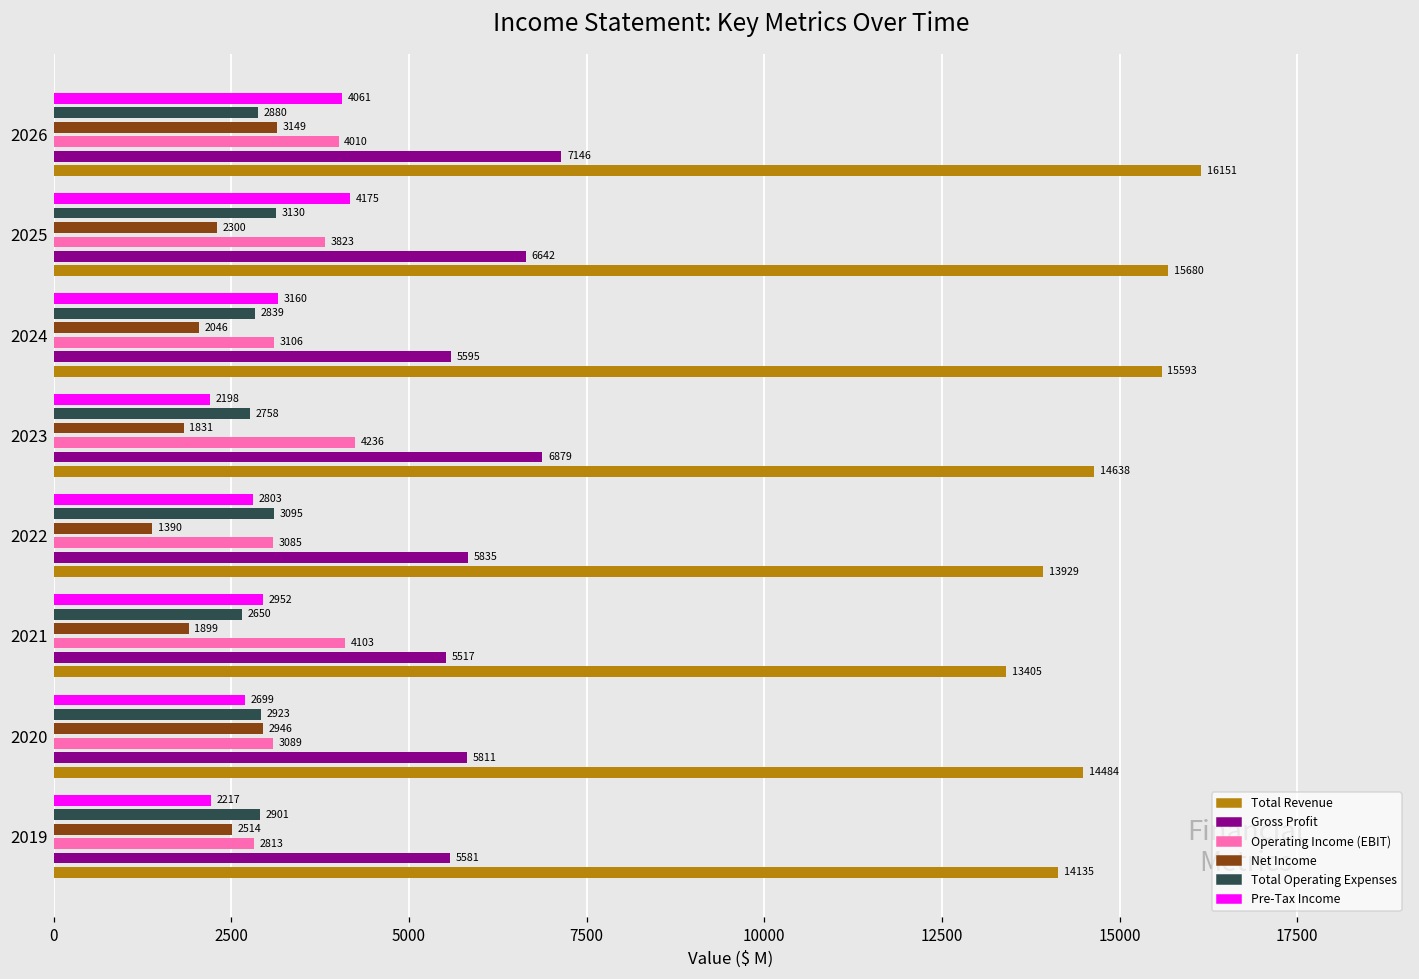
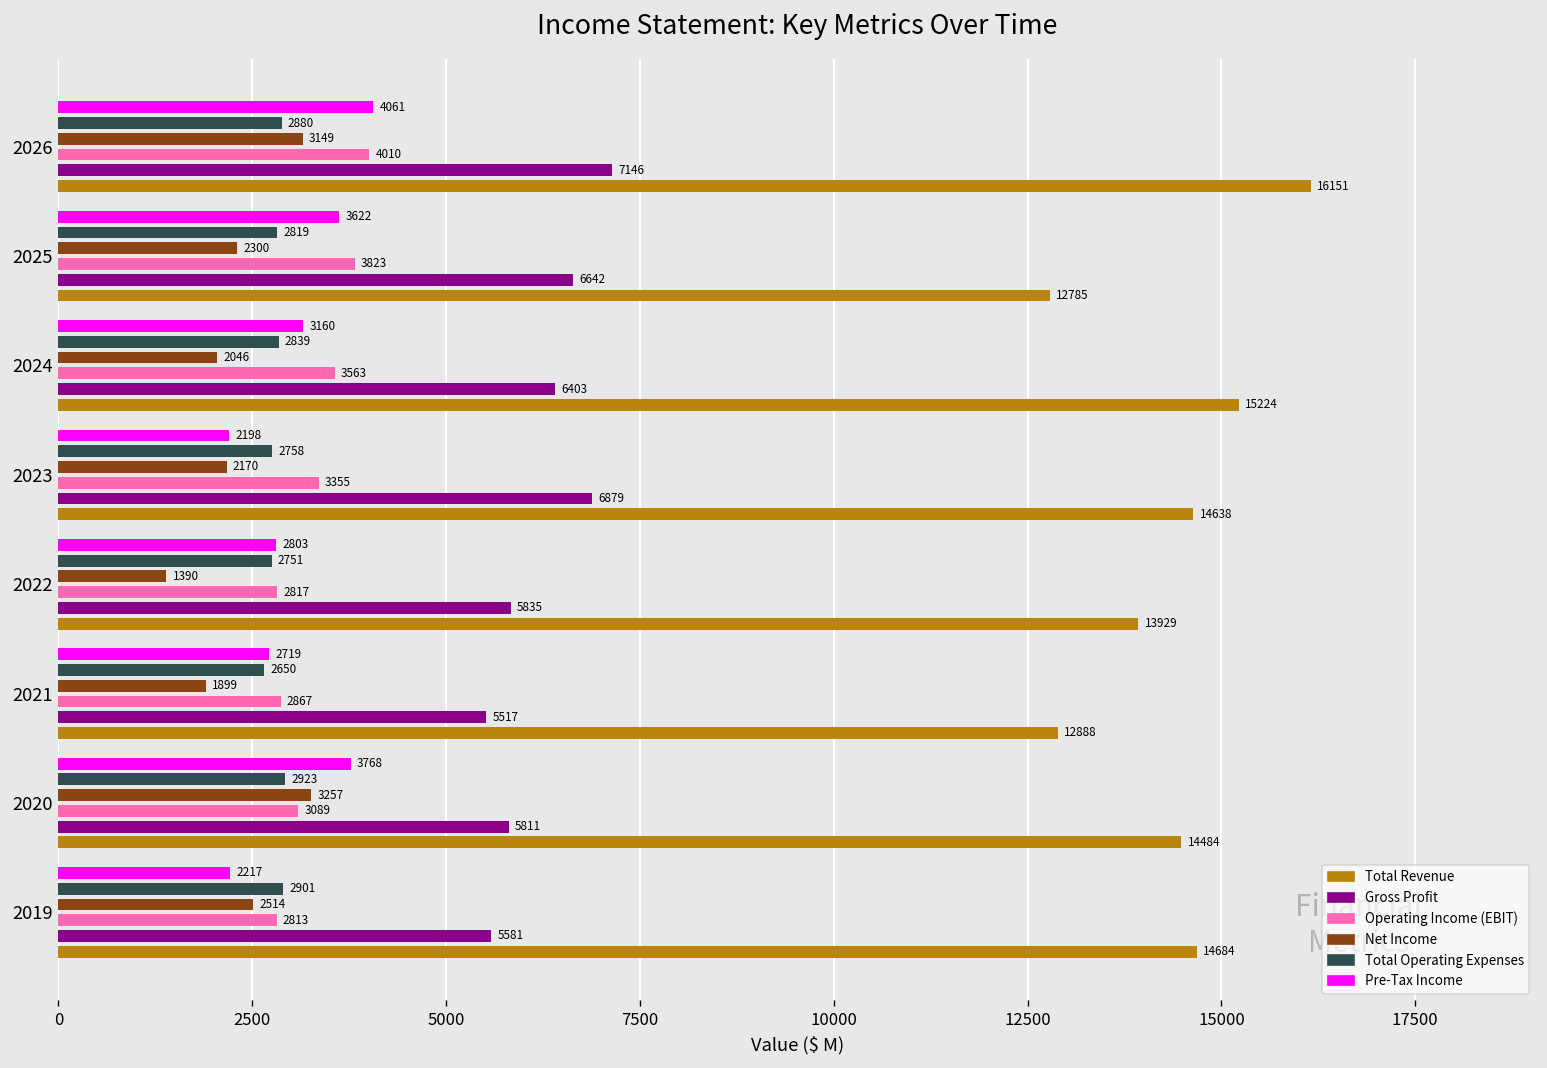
Pre-Tax Income, 2025: 4175 -> 3622
Total Operating Expenses, 2025: 3130 -> 2819
Total Revenue, 2025: 15680 -> 12785
Operating Income (EBIT), 2024: 3106 -> 3563
Gross Profit, 2024: 5595 -> 6403
Total Revenue, 2024: 15593 -> 15224
Net Income, 2023: 1831 -> 2170
Operating Income (EBIT), 2023: 4236 -> 3355
Total Operating Expenses, 2022: 3095 -> 2751
Operating Income (EBIT), 2022: 3085 -> 2817
Pre-Tax Income, 2021: 2952 -> 2719
Operating Income (EBIT), 2021: 4103 -> 2867
Total Revenue, 2021: 13405 -> 12888
Pre-Tax Income, 2020: 2699 -> 3768
Net Income, 2020: 2946 -> 3257
Total Revenue, 2019: 14135 -> 14684
